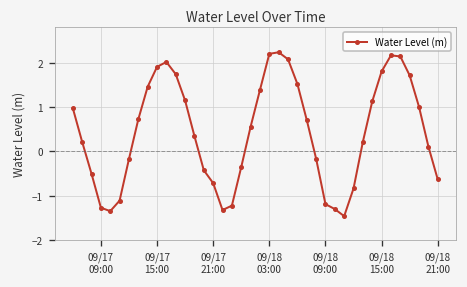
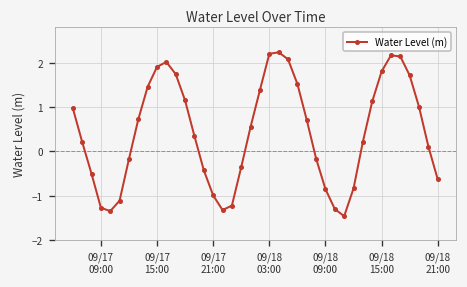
09/17 21:00: -0.7 -> -1.0
09/18 09:00: -1.2 -> -0.9
